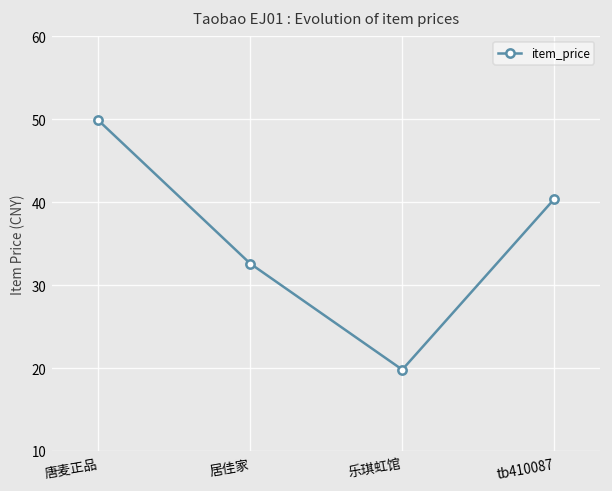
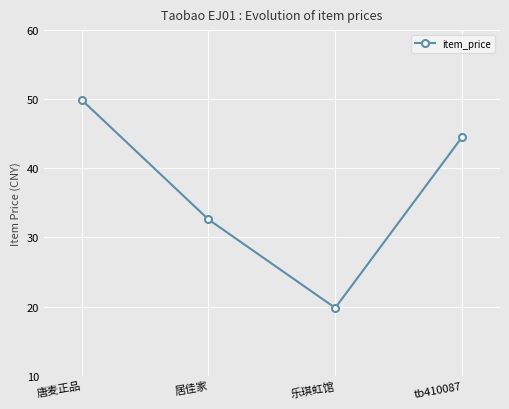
tb410087: 40 -> 45
